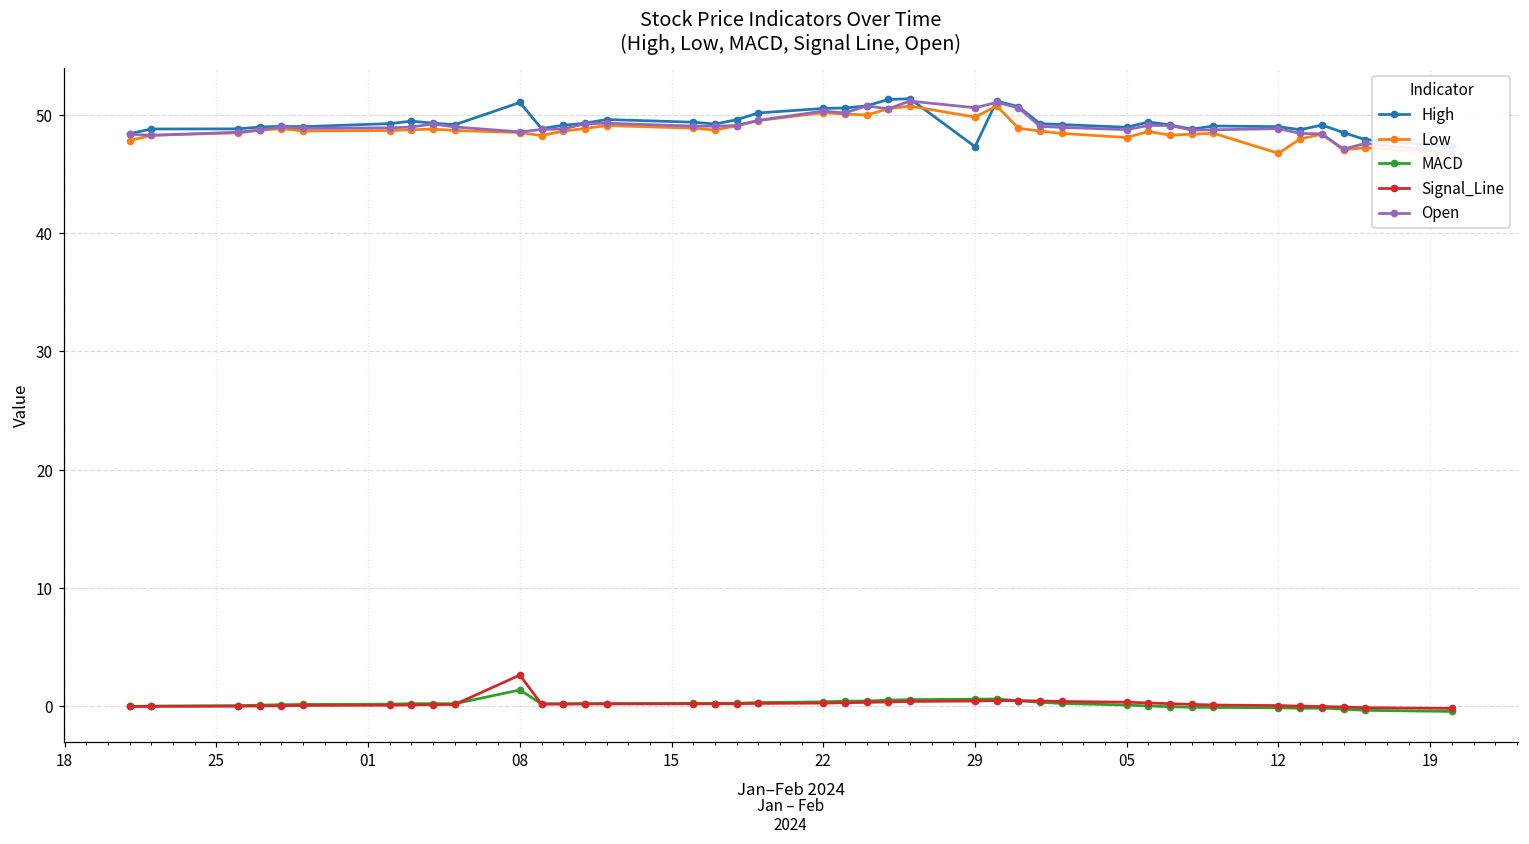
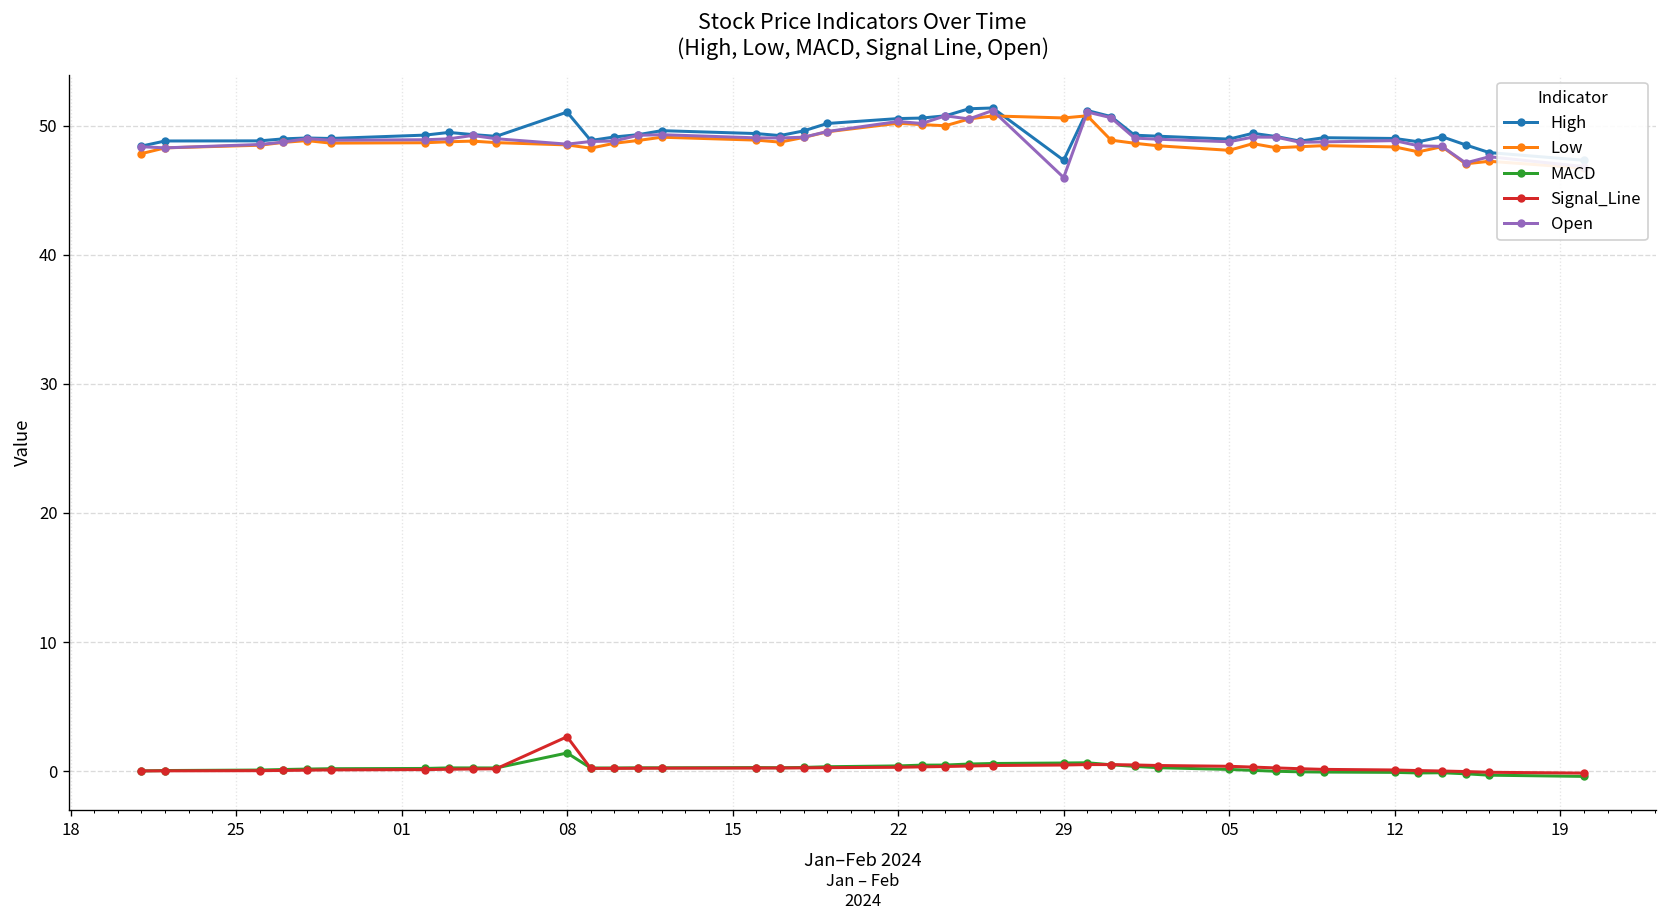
Low, 29: 49.8 -> 50.6
Open, 29: 50.6 -> 46.0
Low, 12: 46.7 -> 48.3
